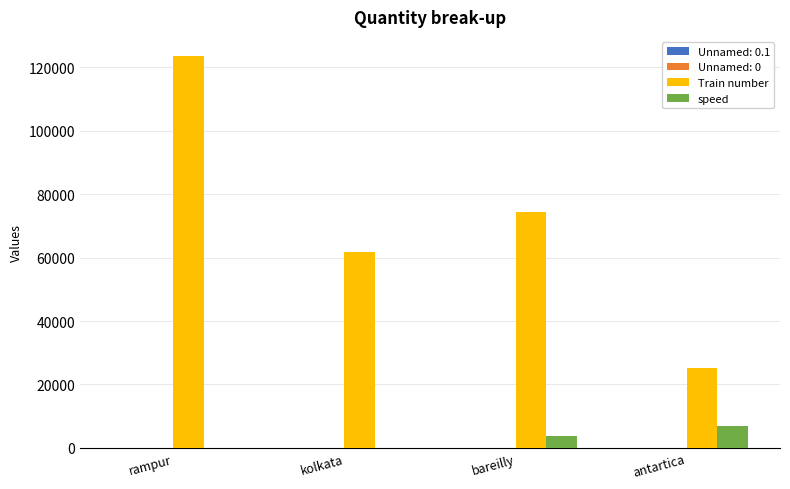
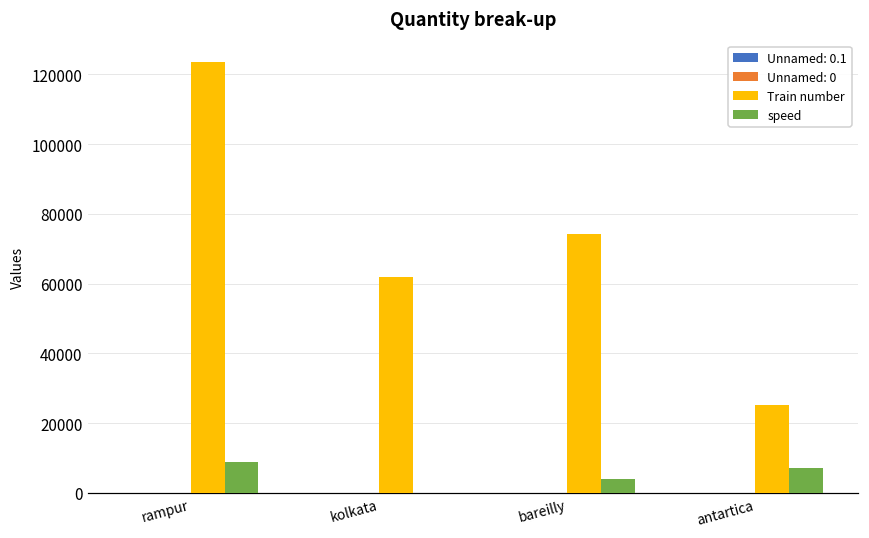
speed, rampur: 0 -> 9000
